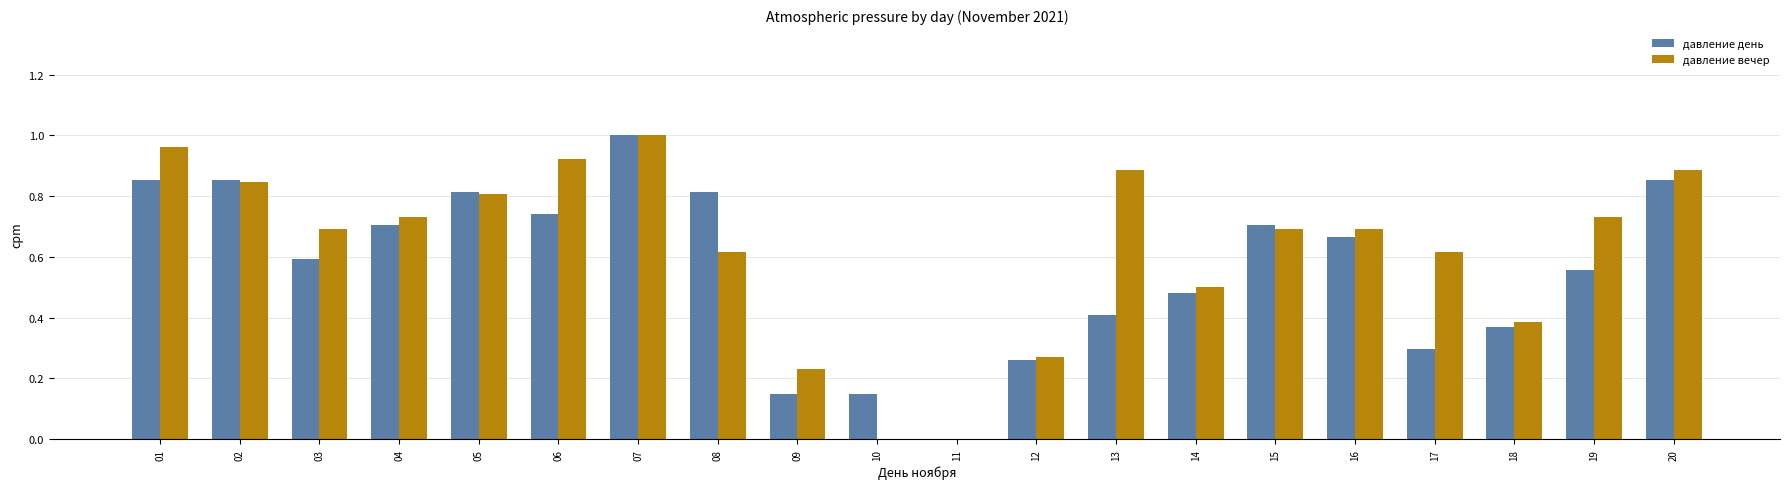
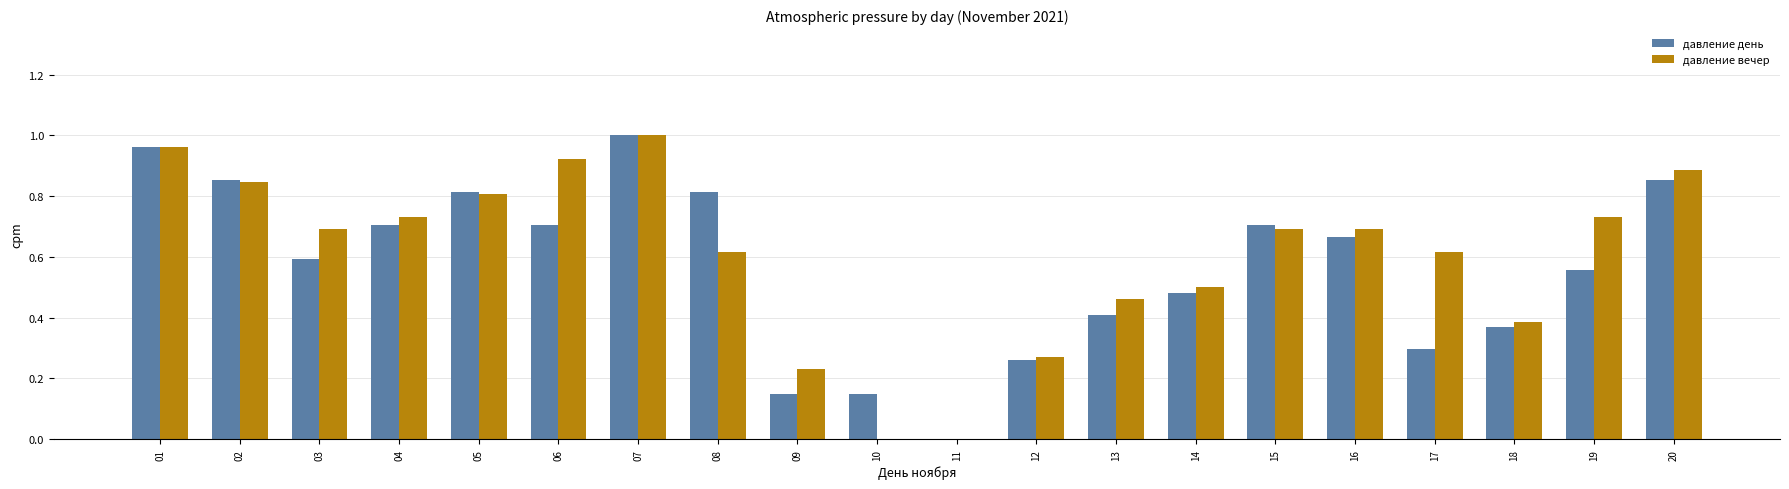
давление день, 01: 0.85 -> 0.96
давление день, 06: 0.74 -> 0.70
давление вечер, 13: 0.88 -> 0.46
